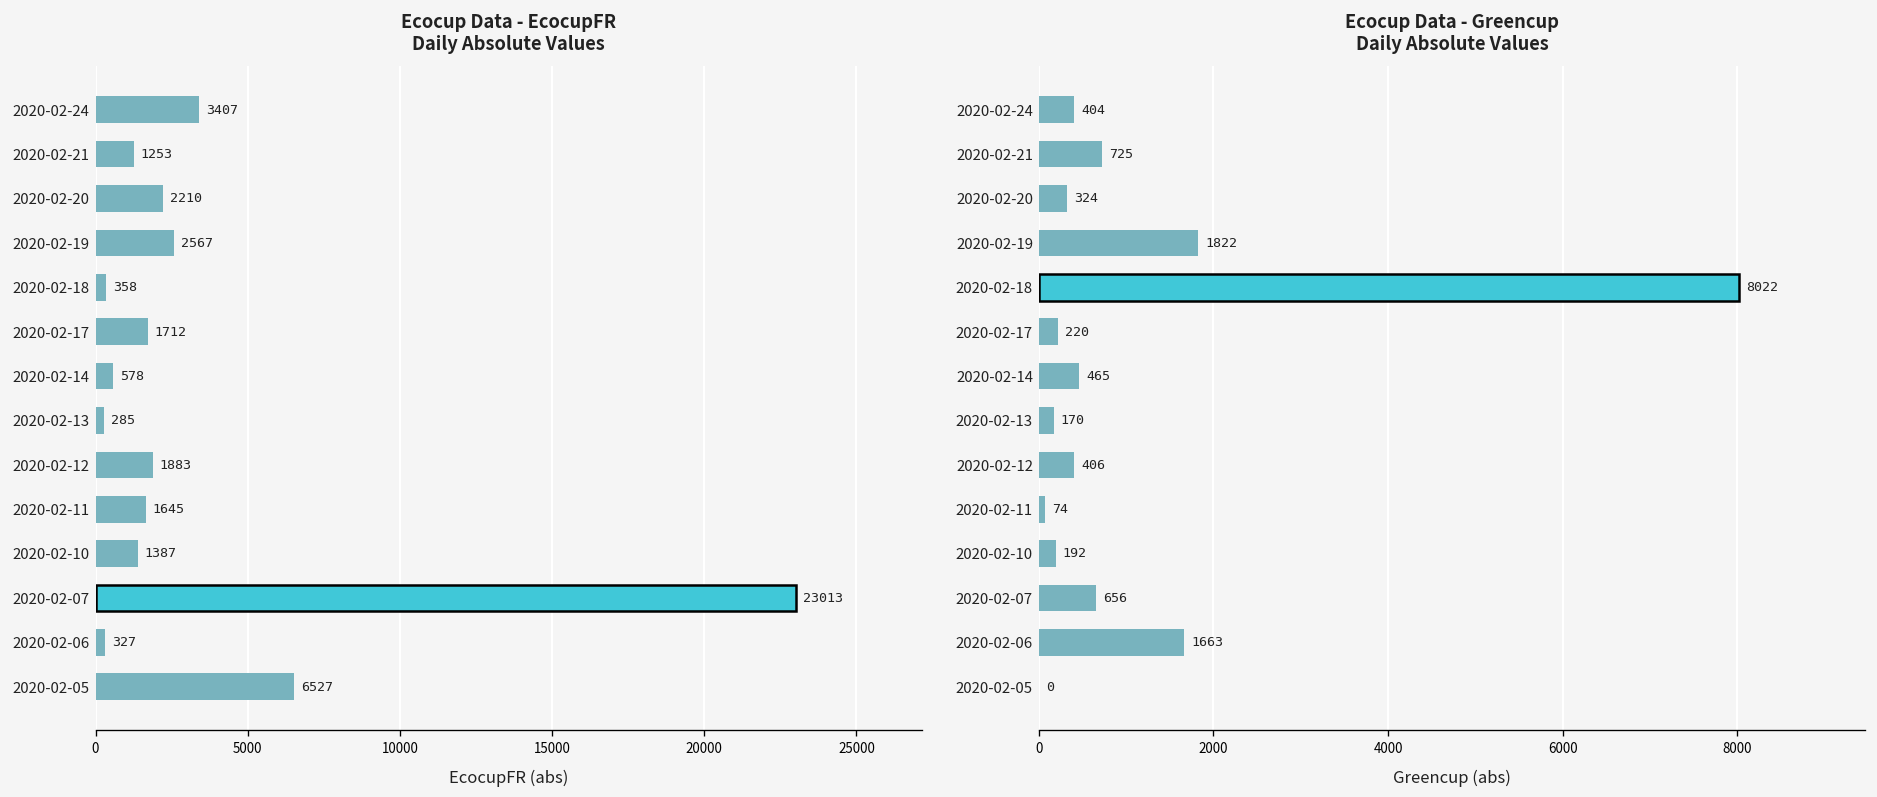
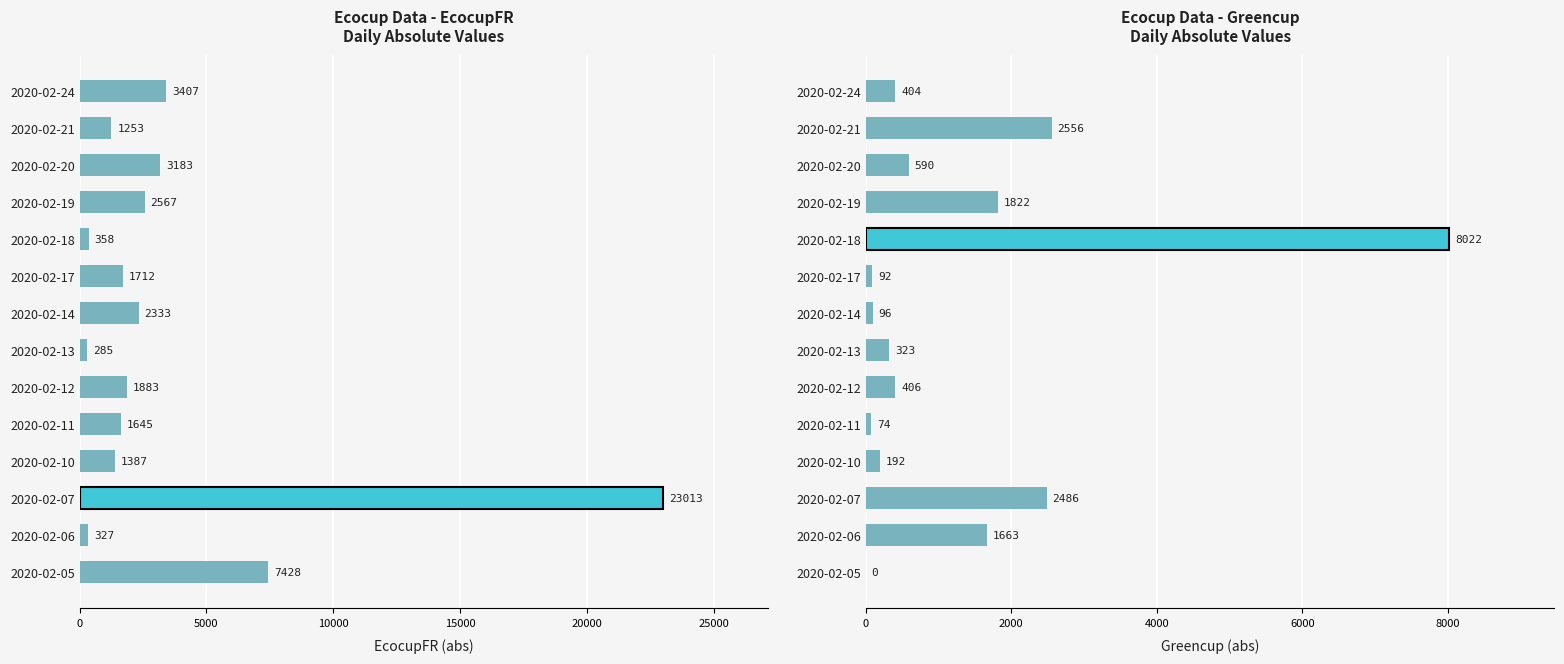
Ecocup Data - EcocupFR Daily Absolute Values, 2020-02-20: 2210 -> 3183
Ecocup Data - EcocupFR Daily Absolute Values, 2020-02-14: 578 -> 2333
Ecocup Data - EcocupFR Daily Absolute Values, 2020-02-05: 6527 -> 7428
Ecocup Data - Greencup Daily Absolute Values, 2020-02-21: 725 -> 2556
Ecocup Data - Greencup Daily Absolute Values, 2020-02-20: 324 -> 590
Ecocup Data - Greencup Daily Absolute Values, 2020-02-17: 220 -> 92
Ecocup Data - Greencup Daily Absolute Values, 2020-02-14: 465 -> 96
Ecocup Data - Greencup Daily Absolute Values, 2020-02-13: 170 -> 323
Ecocup Data - Greencup Daily Absolute Values, 2020-02-07: 656 -> 2486
